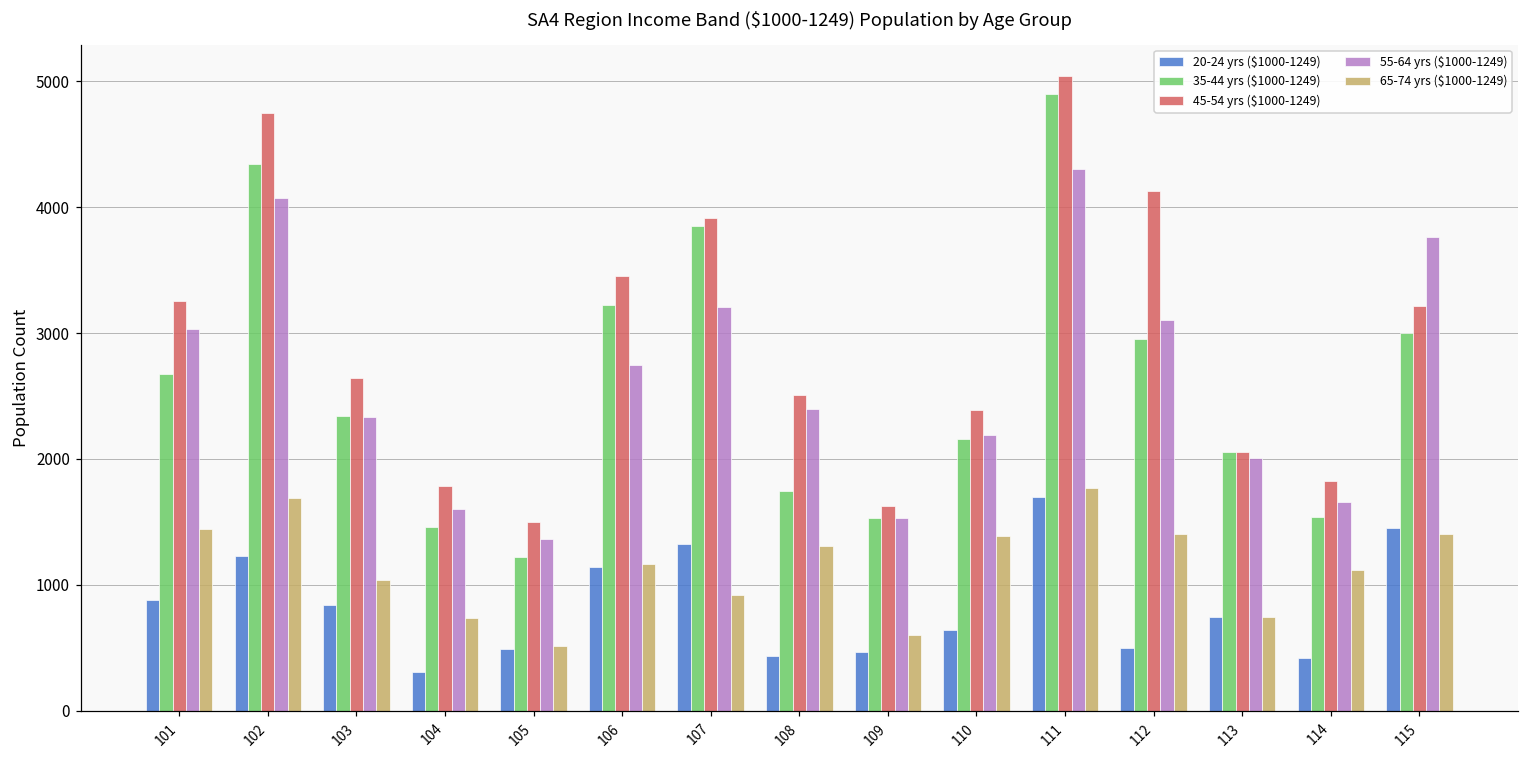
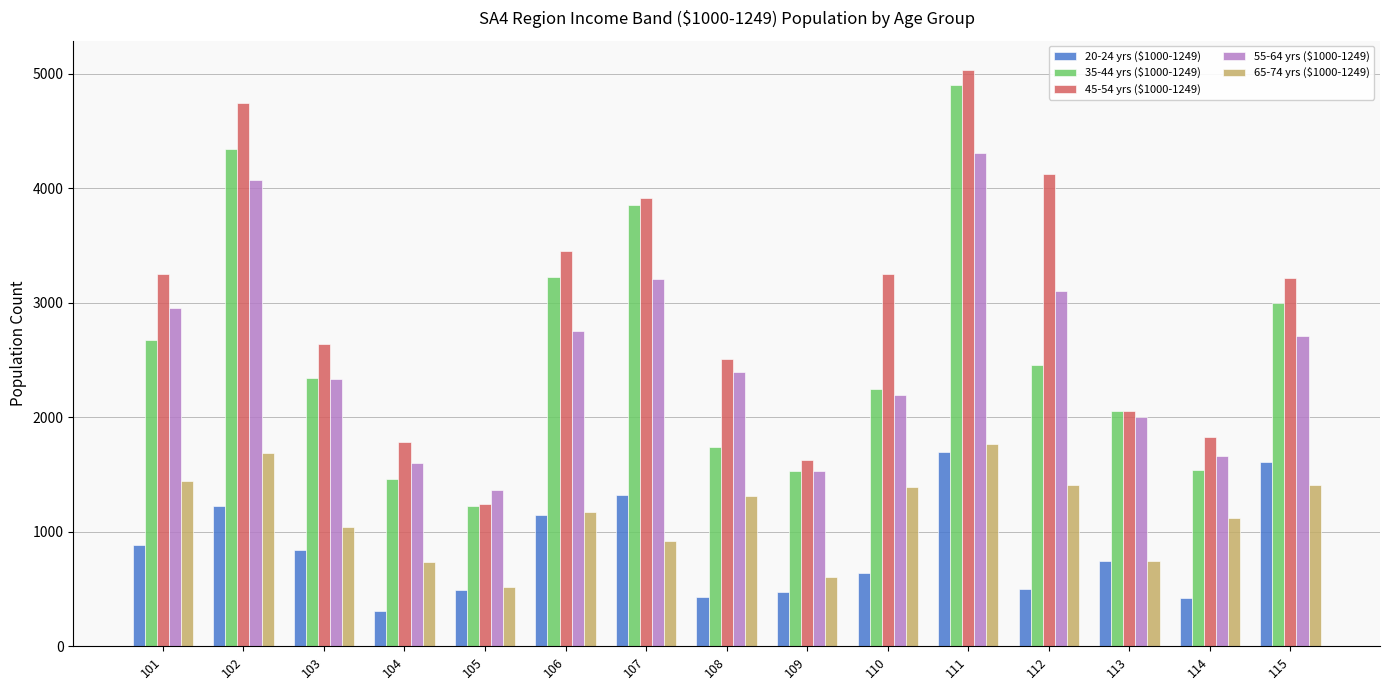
55-64 yrs ($1000-1249), 101: 3030 -> 2950
45-54 yrs ($1000-1249), 105: 1500 -> 1240
35-44 yrs ($1000-1249), 110: 2160 -> 2250
45-54 yrs ($1000-1249), 110: 2390 -> 3250
35-44 yrs ($1000-1249), 112: 2960 -> 2460
20-24 yrs ($1000-1249), 115: 1450 -> 1610
55-64 yrs ($1000-1249), 115: 3760 -> 2710
